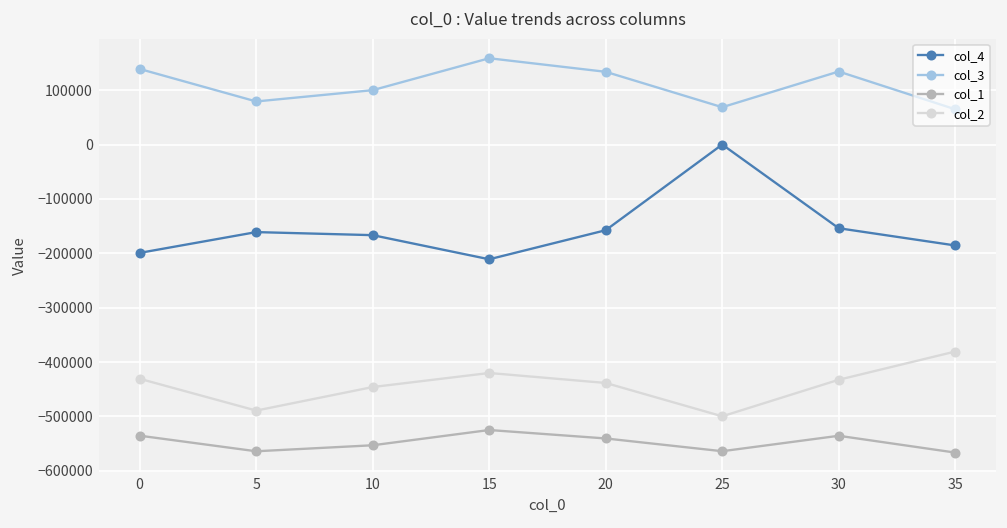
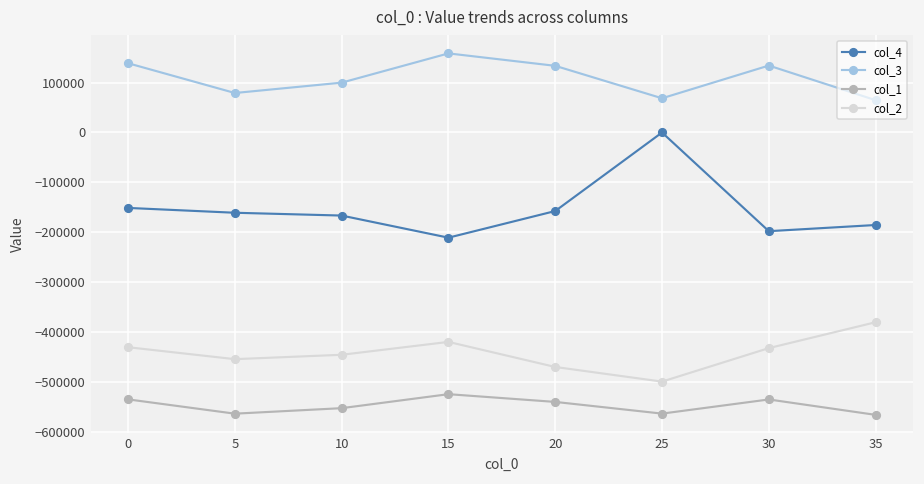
col_4, 0: -200000 -> -150000
col_2, 5: -490000 -> -450000
col_2, 20: -440000 -> -470000
col_4, 30: -150000 -> -200000
